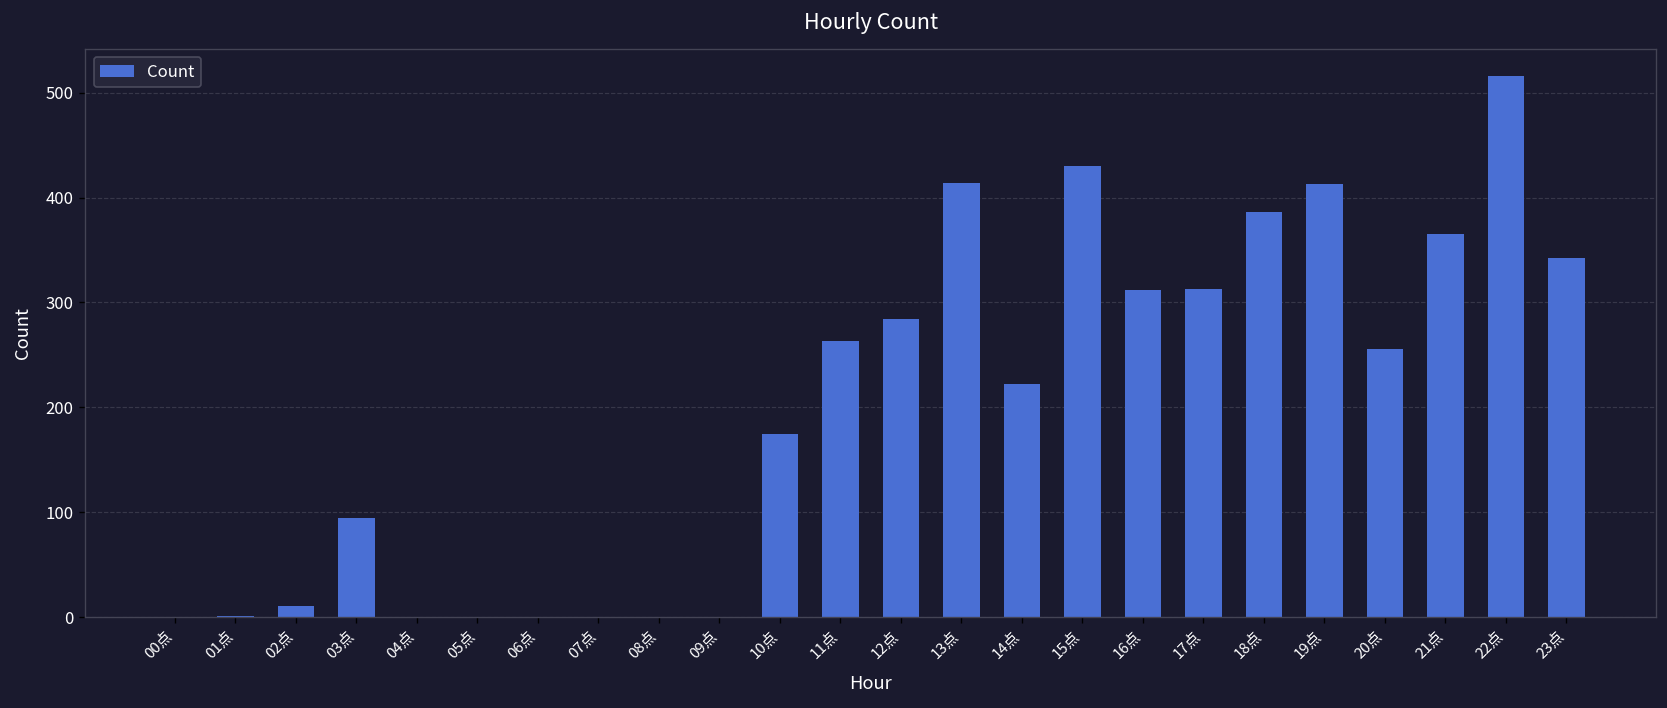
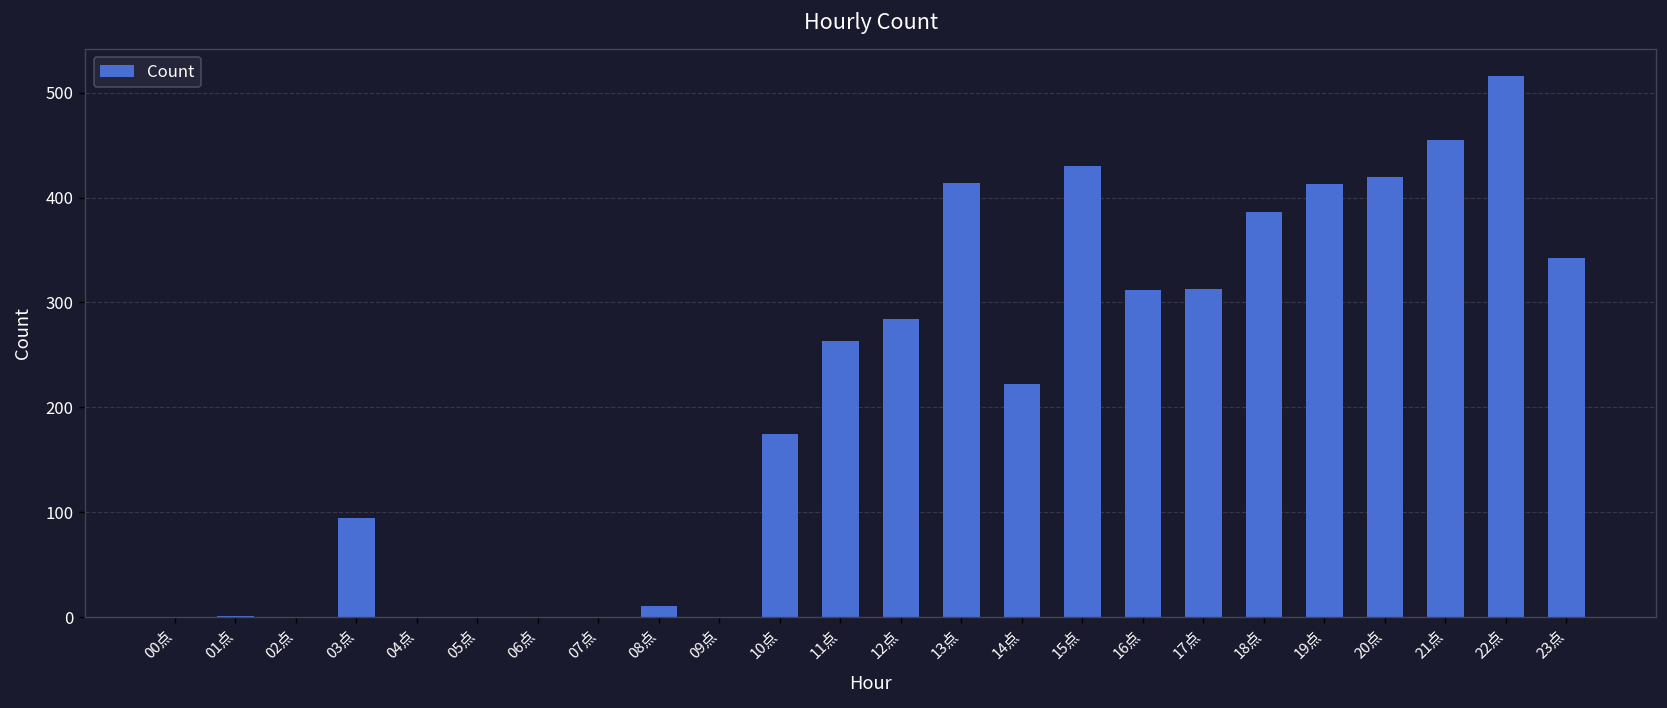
02点: 10 -> 0
08点: 0 -> 10
20点: 260 -> 420
21点: 370 -> 460
